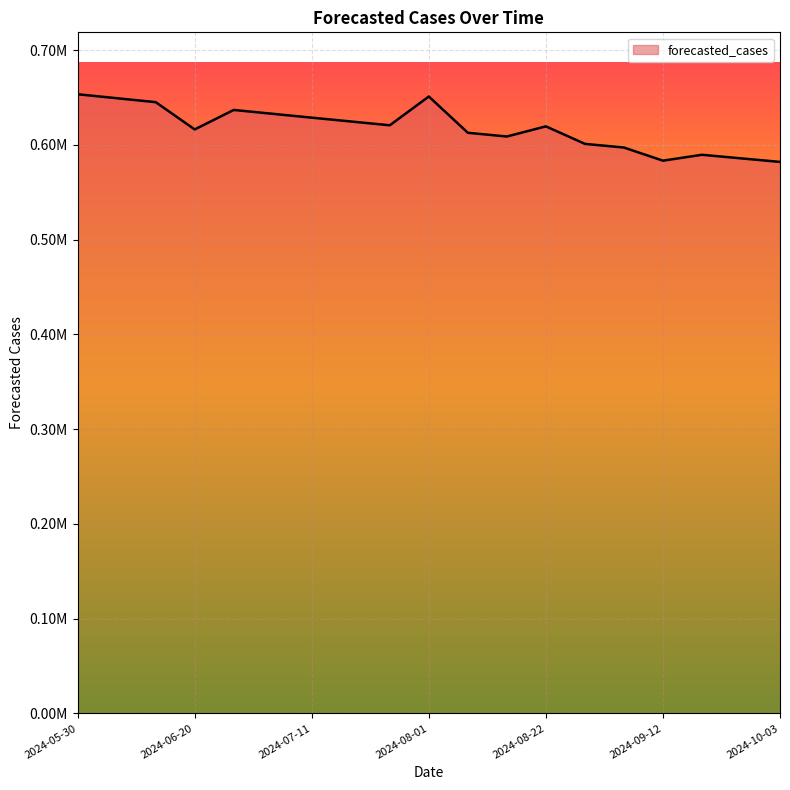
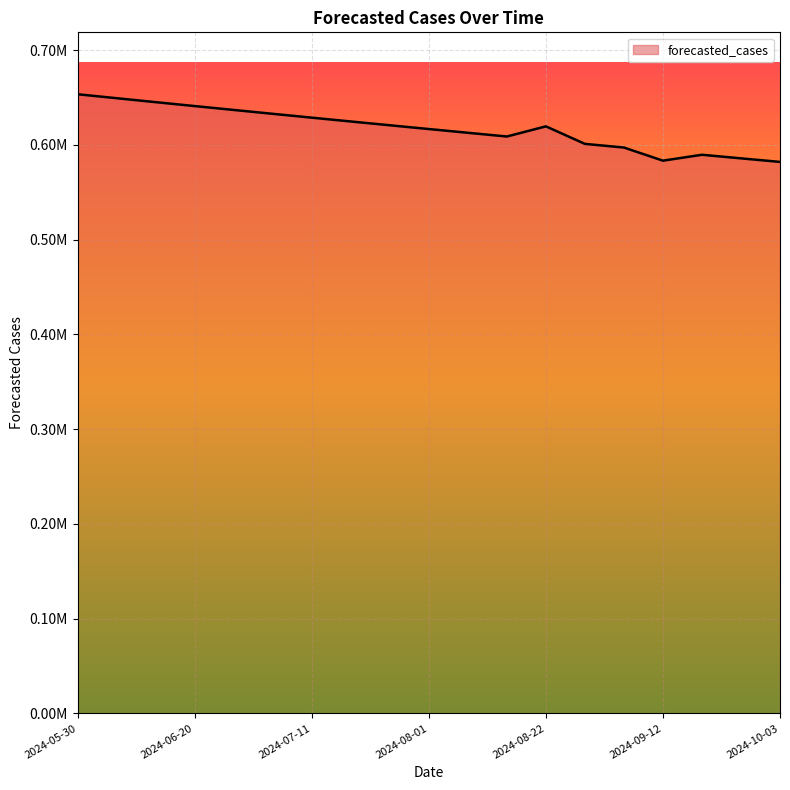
2024-06-20: 620000 -> 640000
2024-08-01: 650000 -> 620000
